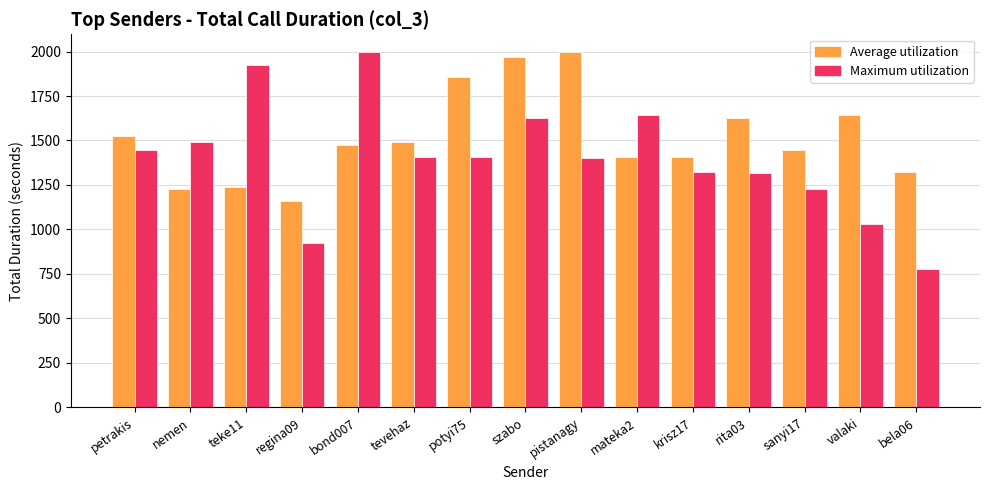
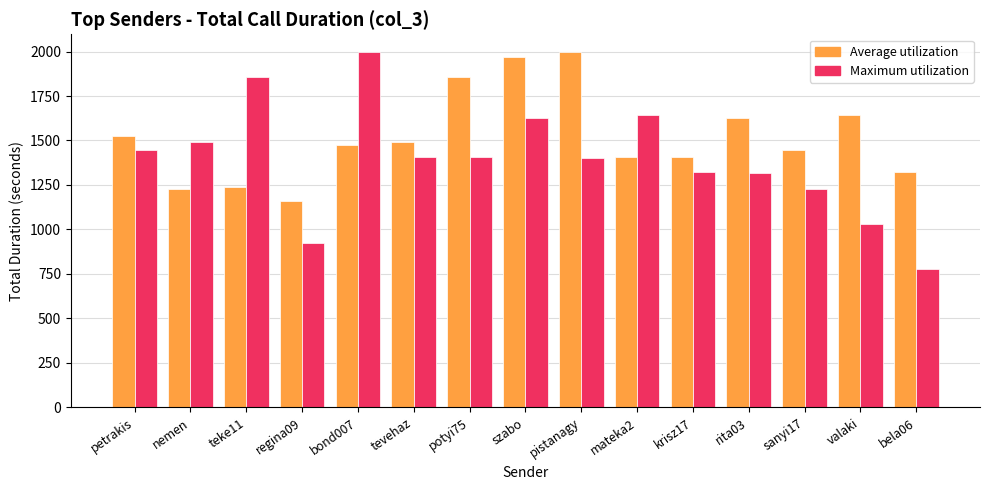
Maximum utilization, teke11: 1920 -> 1860
